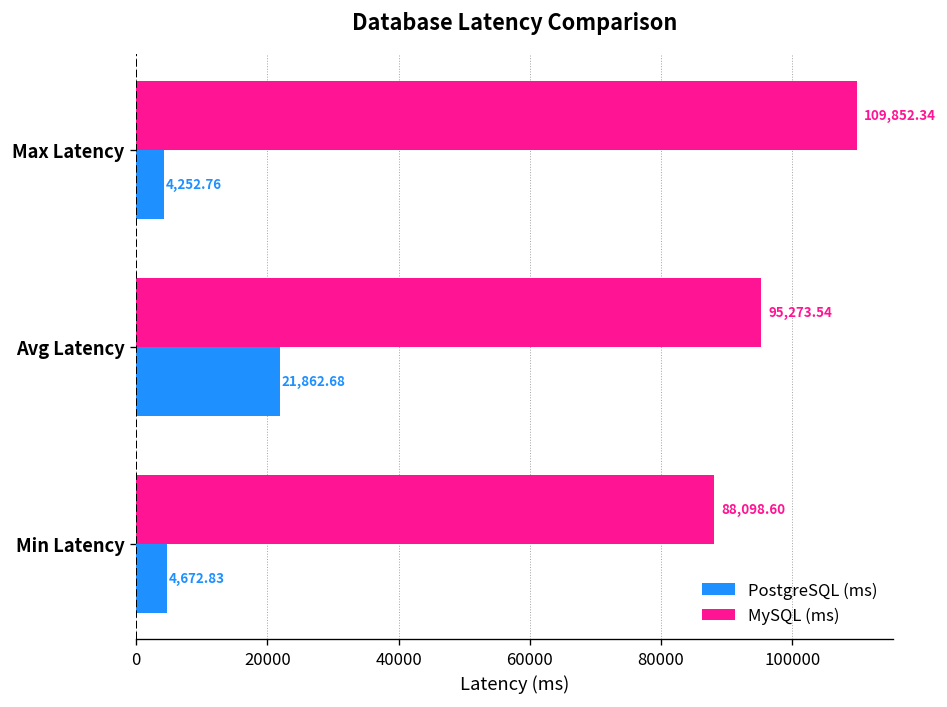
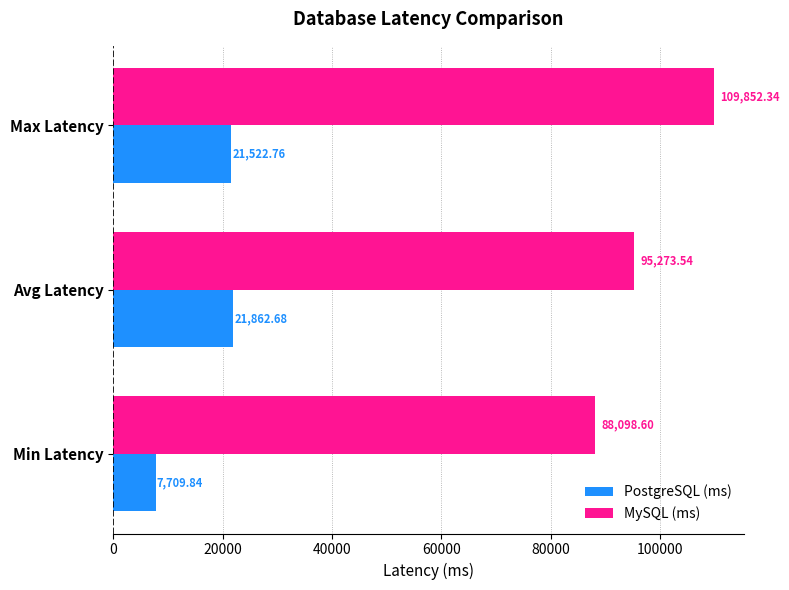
PostgreSQL (ms), Max Latency: 4,252.76 -> 21,522.76
PostgreSQL (ms), Min Latency: 4,672.83 -> 7,709.84
